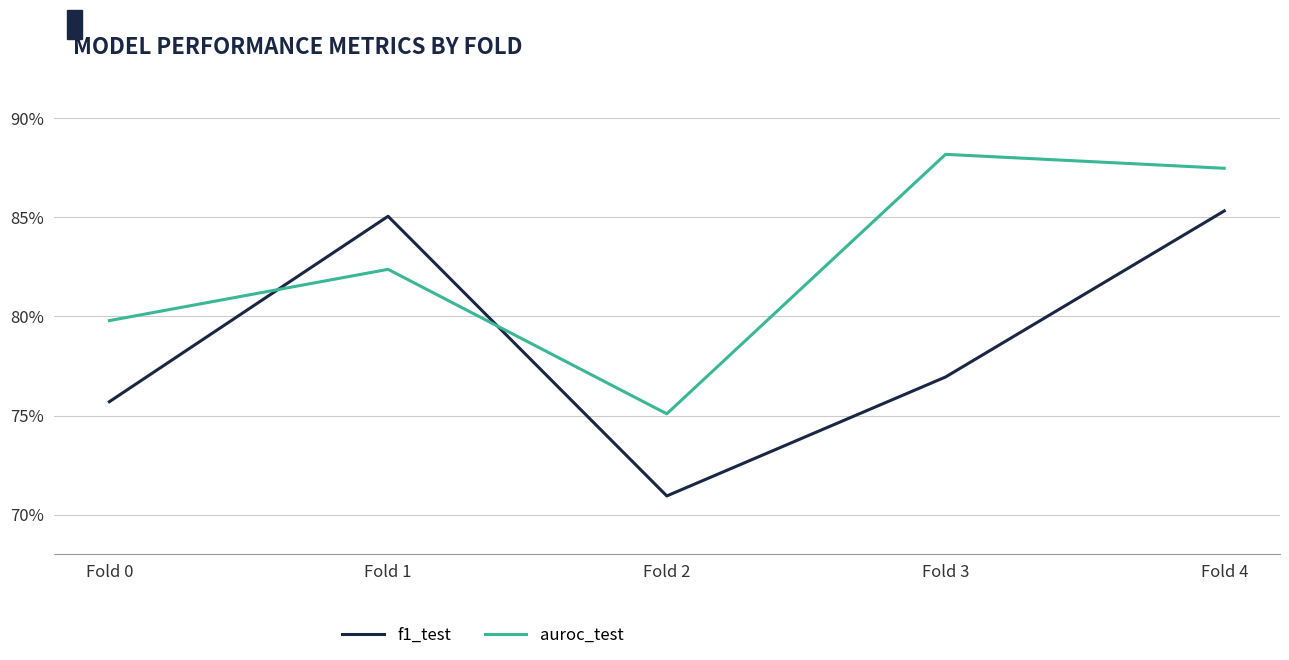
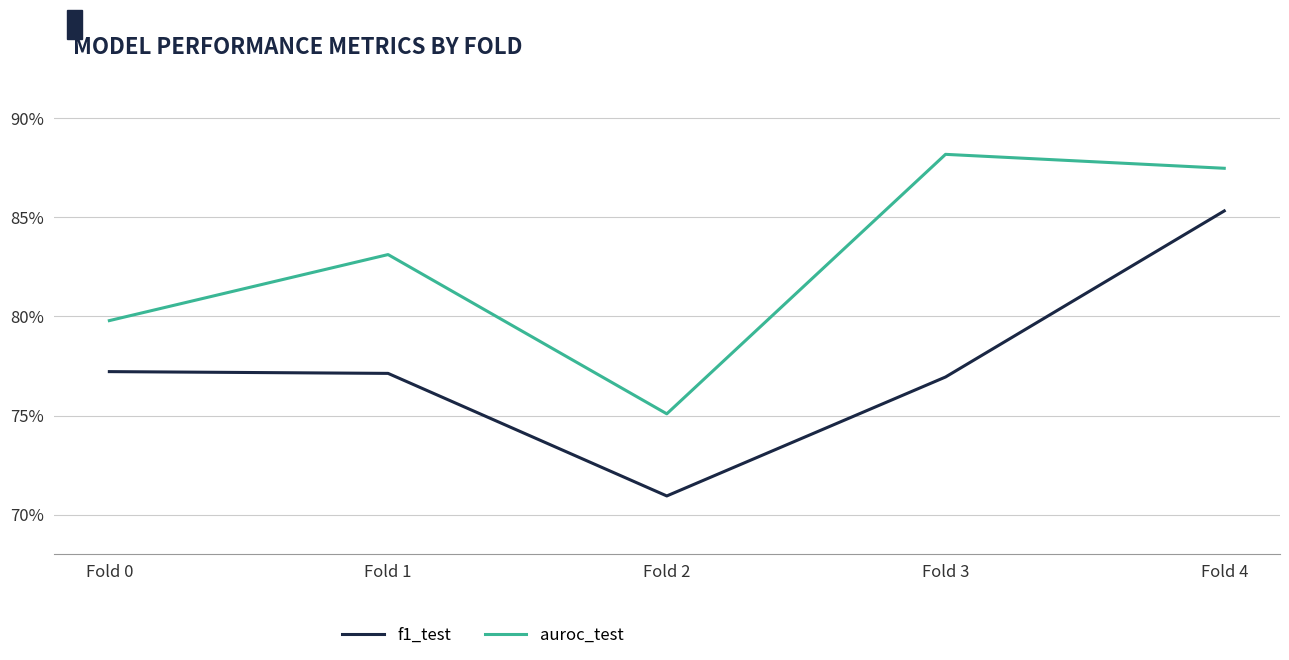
f1_test, Fold 0: 75.7% -> 77.2%
f1_test, Fold 1: 85.1% -> 77.1%
auroc_test, Fold 1: 82.4% -> 83.1%
